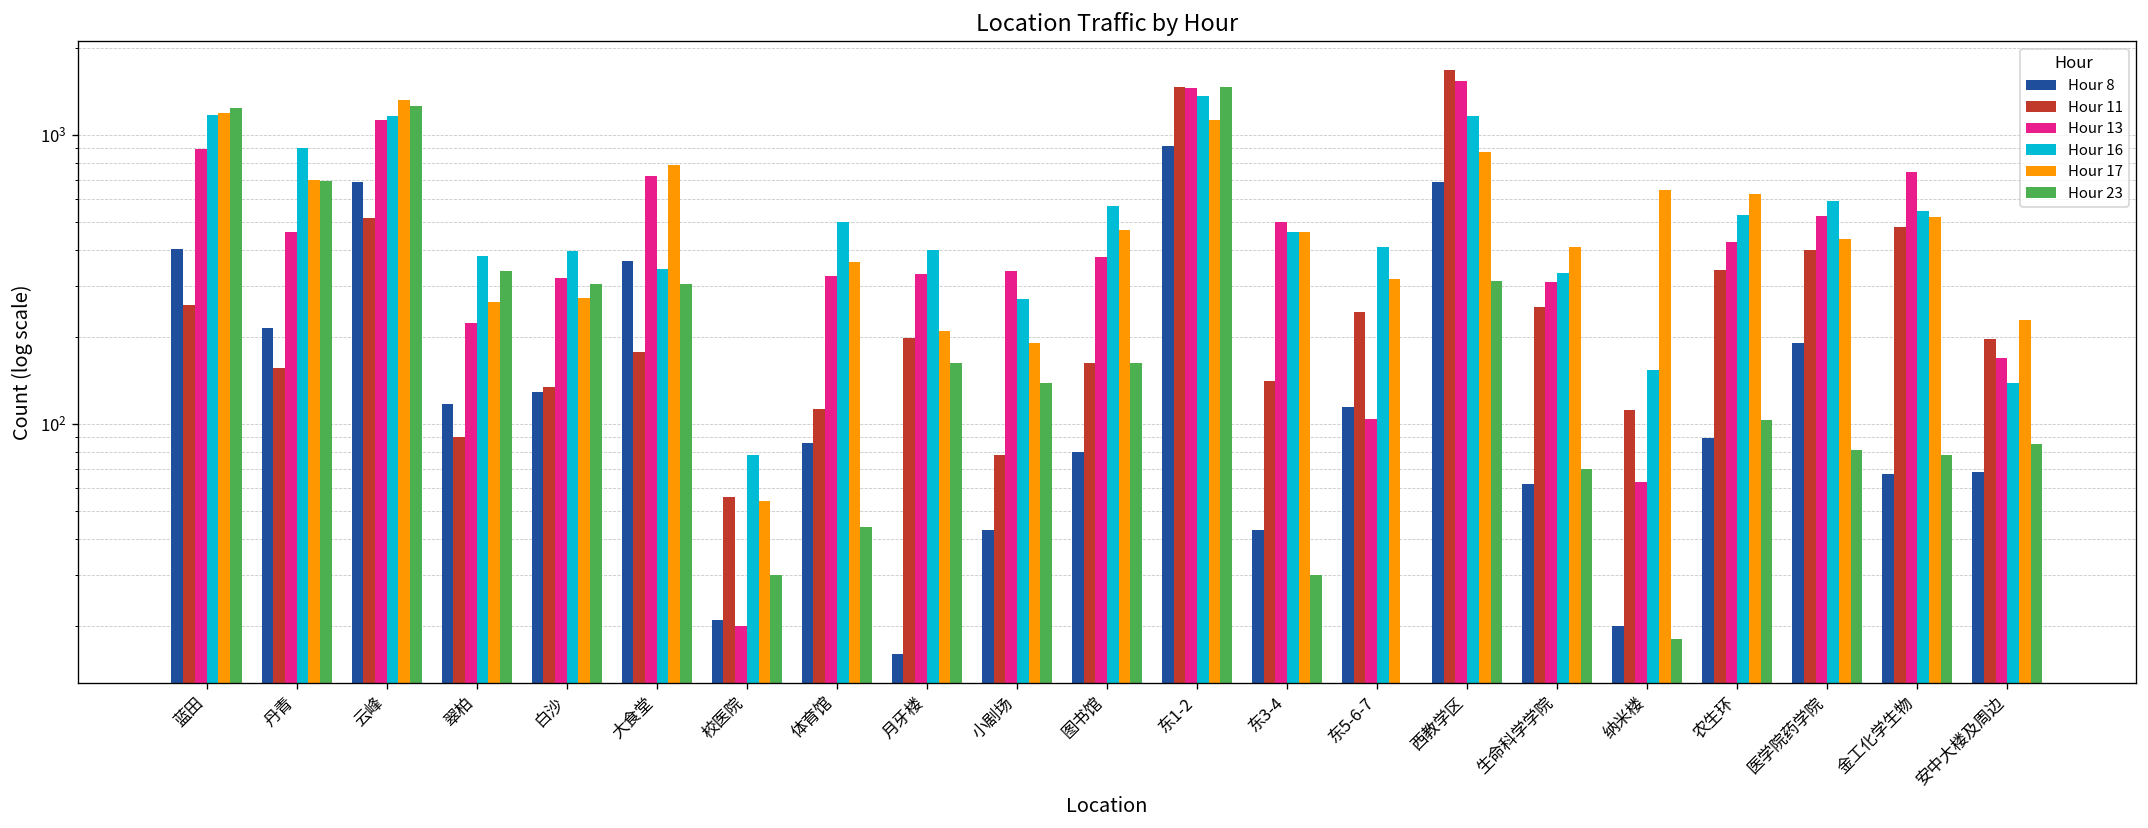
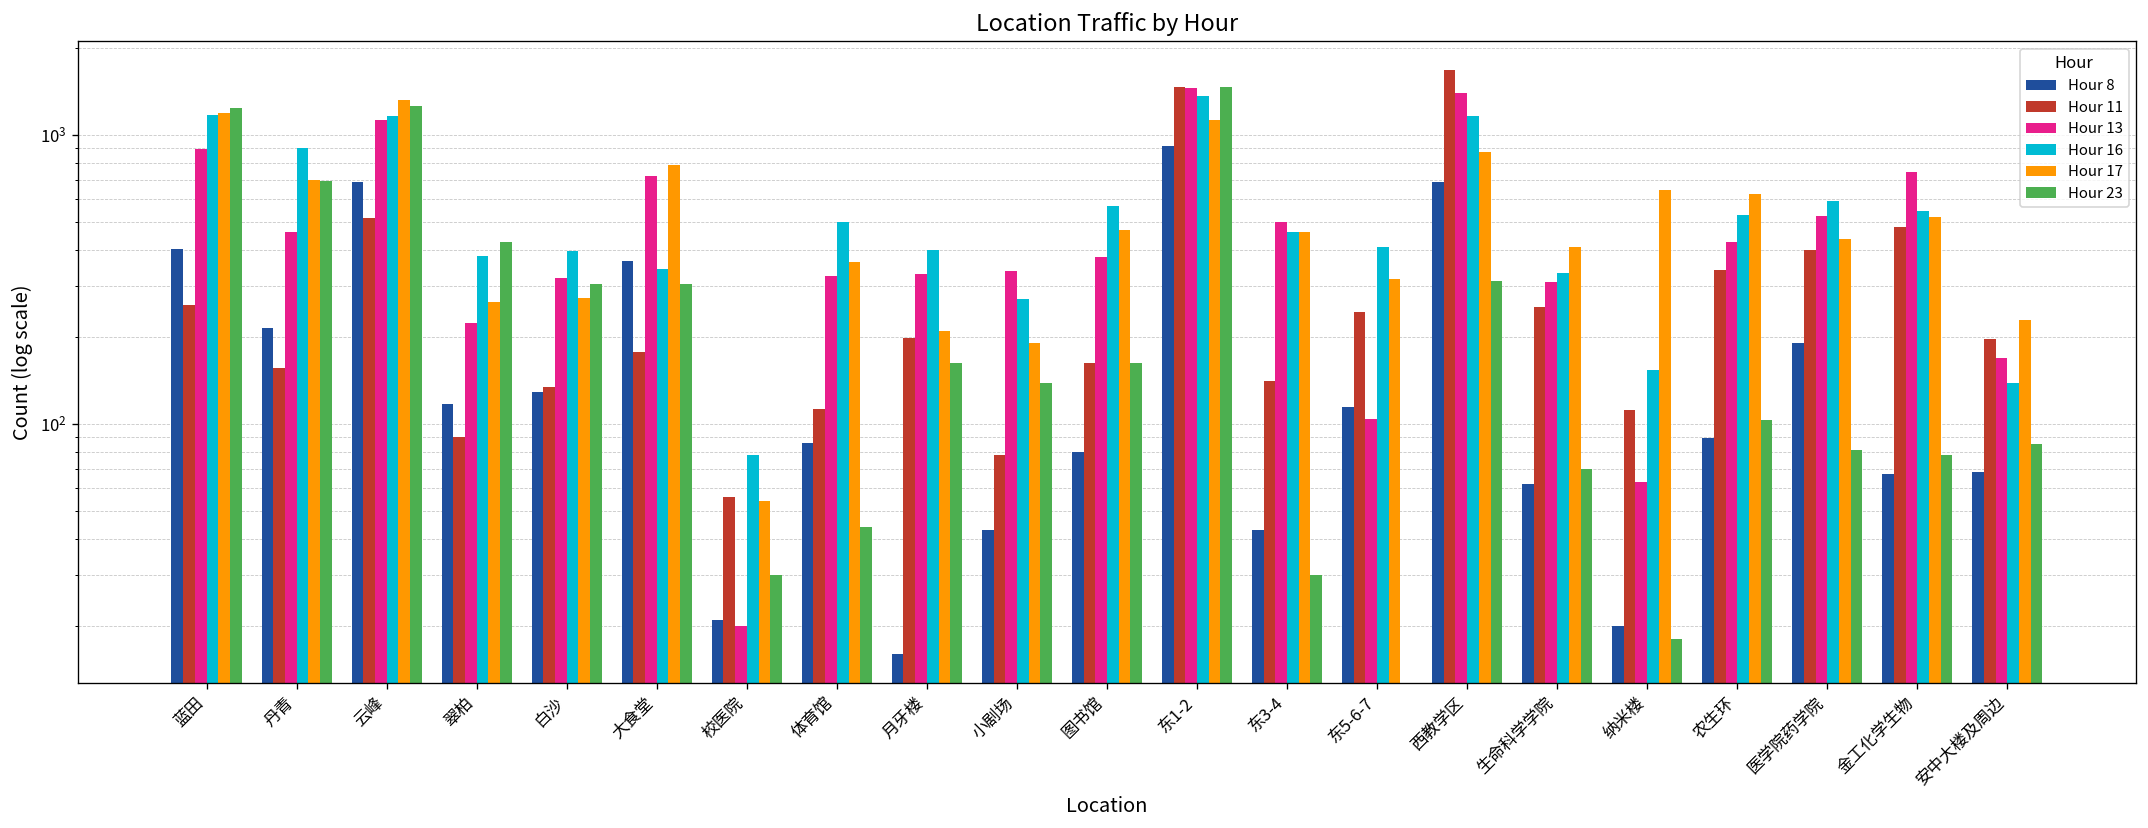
Hour 23, 翠柏: 340 -> 430
Hour 13, 西教学区: 1500 -> 1400
